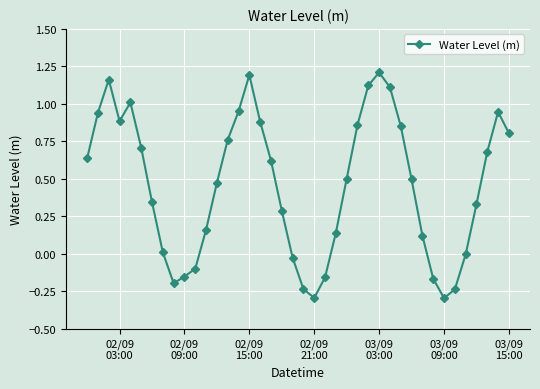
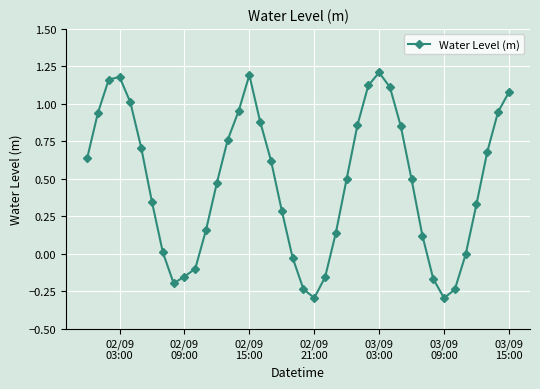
02/09 03:00: 0.88 -> 1.18
03/09 15:00: 0.80 -> 1.08
